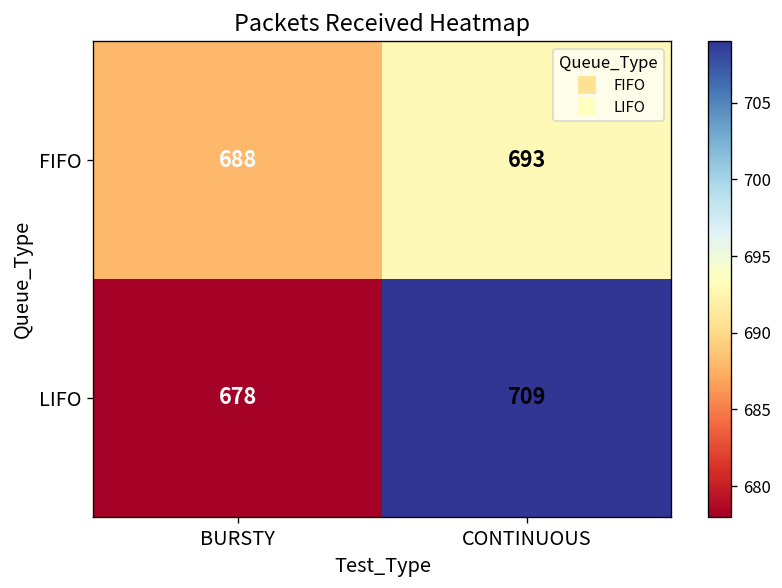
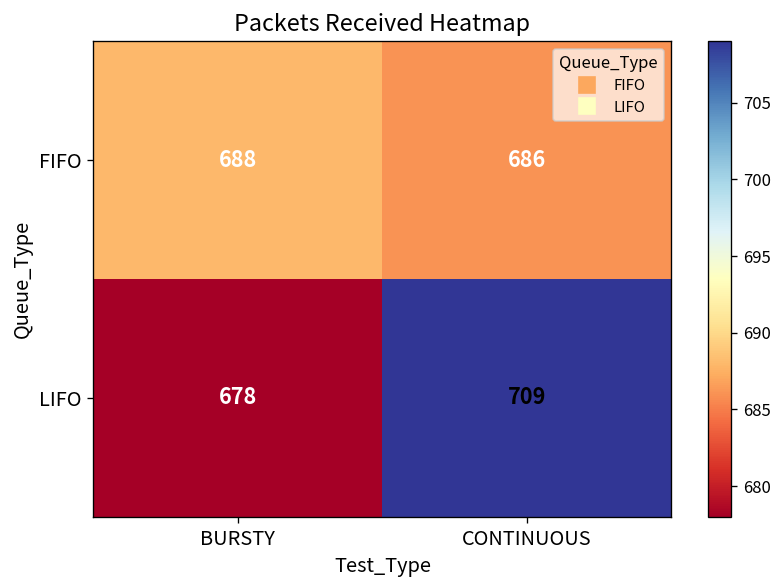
FIFO, CONTINUOUS: 693 -> 686
